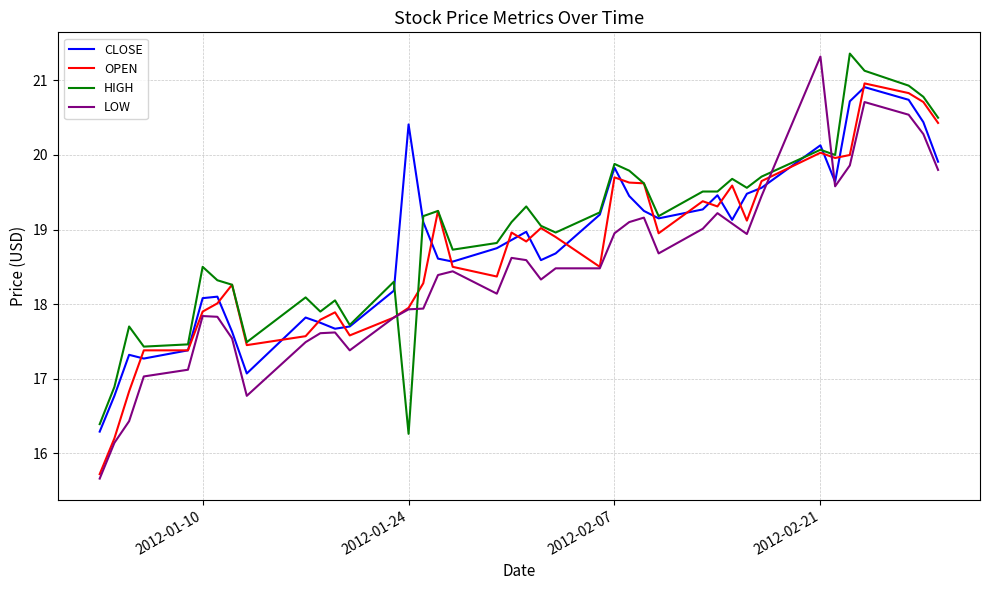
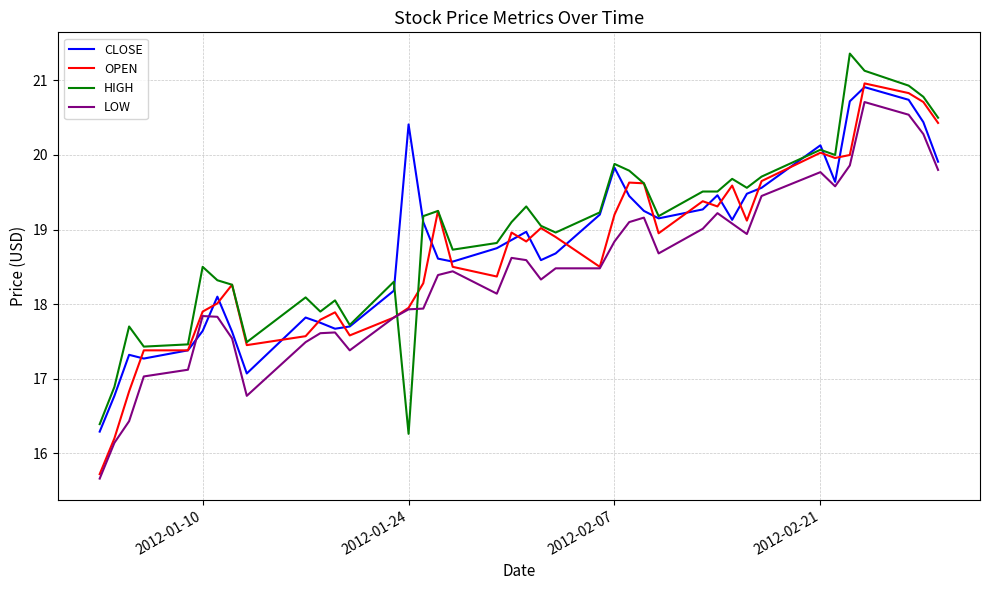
CLOSE, 2012-01-10: 18.1 -> 17.6
OPEN, 2012-02-07: 19.7 -> 19.2
LOW, 2012-02-07: 19.0 -> 18.8
LOW, 2012-02-21: 21.3 -> 19.8
